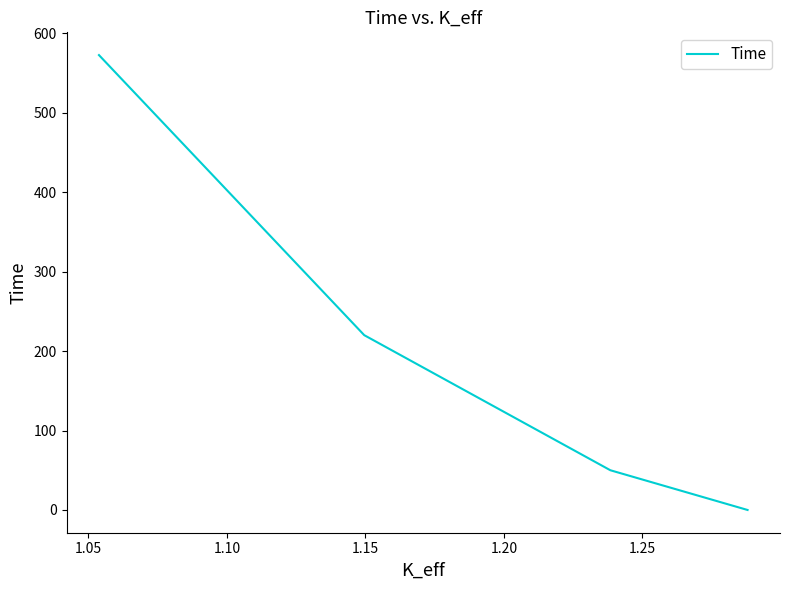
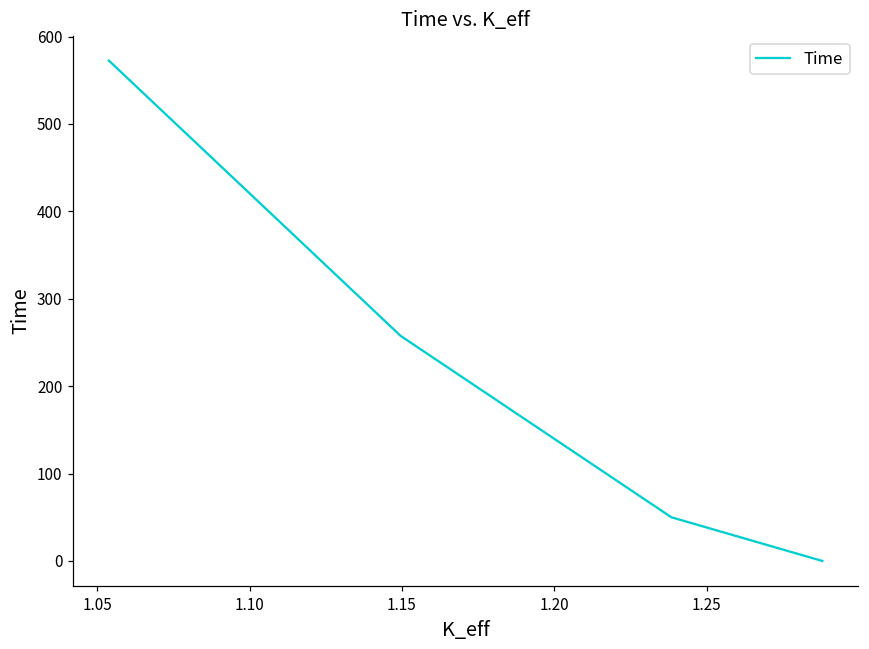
1.15: 220 -> 260
